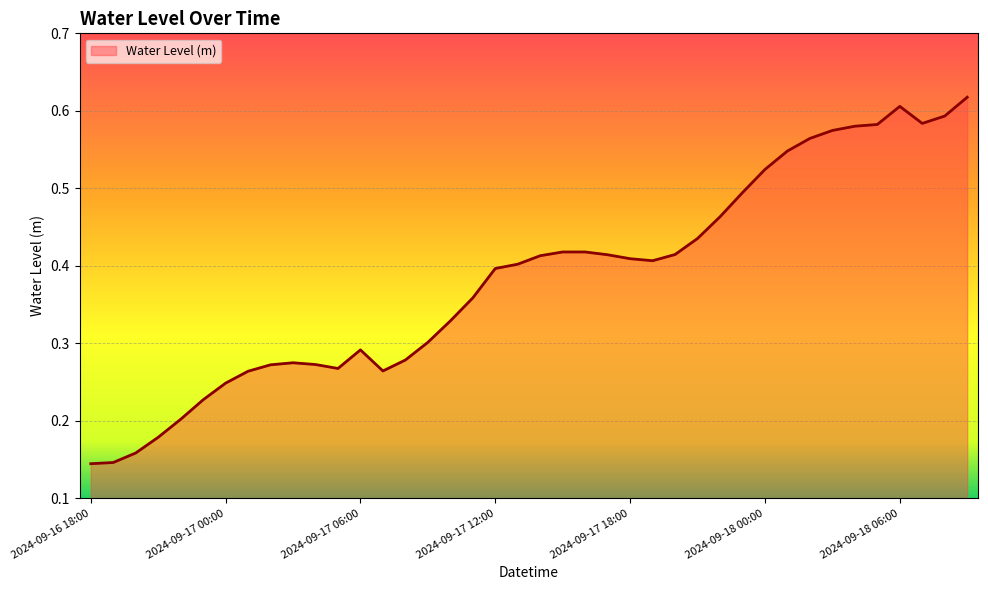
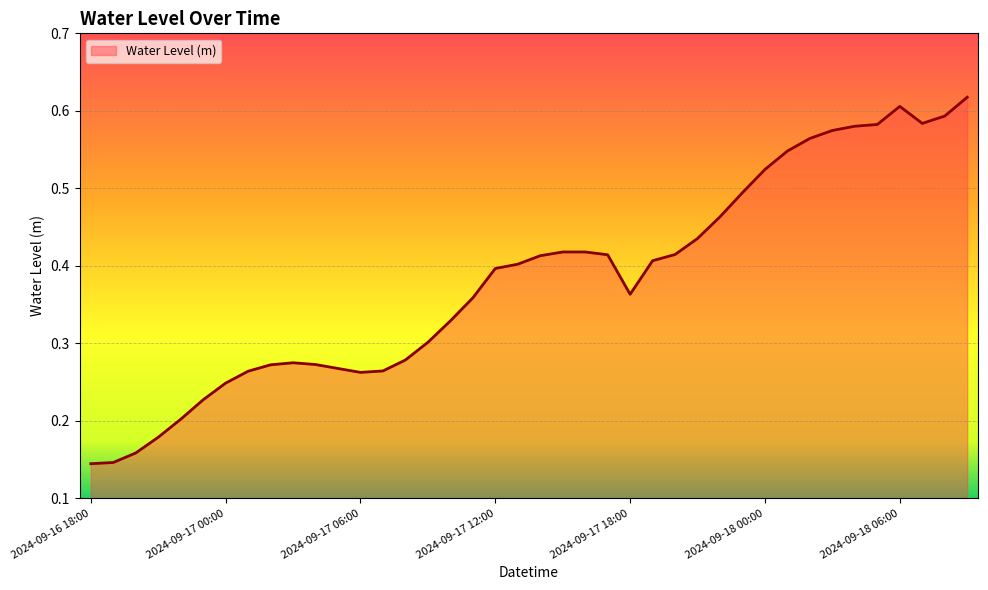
2024-09-17 06:00: 0.29 -> 0.26
2024-09-17 18:00: 0.41 -> 0.36
